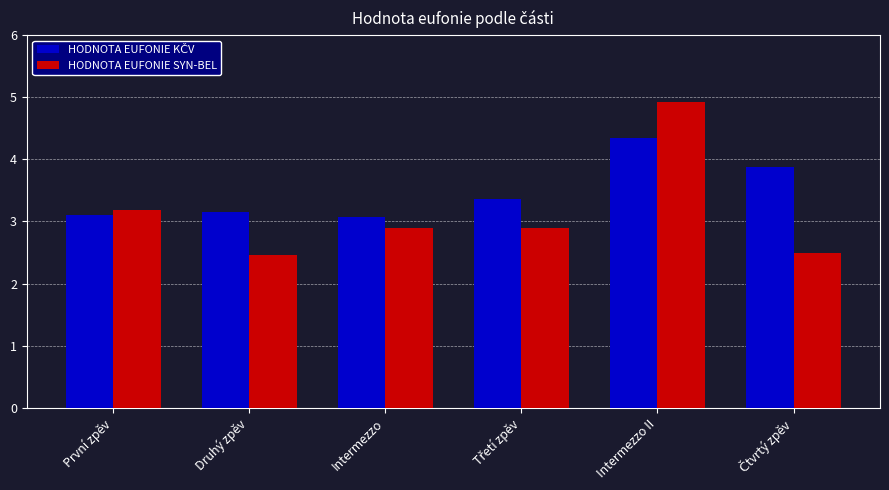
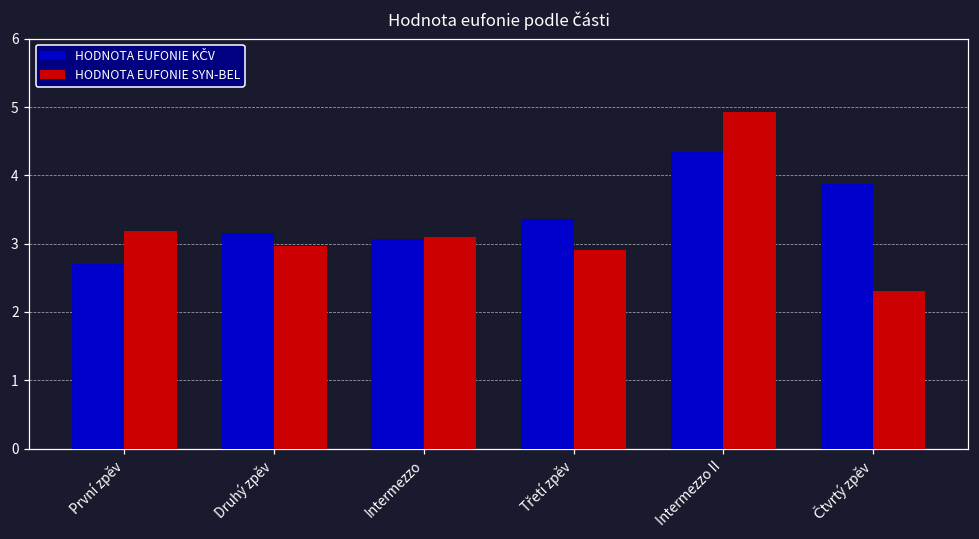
HODNOTA EUFONIE KČV, První zpěv: 3.1 -> 2.7
HODNOTA EUFONIE SYN-BEL, Druhý zpěv: 2.5 -> 3.0
HODNOTA EUFONIE SYN-BEL, Intermezzo: 2.9 -> 3.1
HODNOTA EUFONIE SYN-BEL, Čtvrtý zpěv: 2.5 -> 2.3
